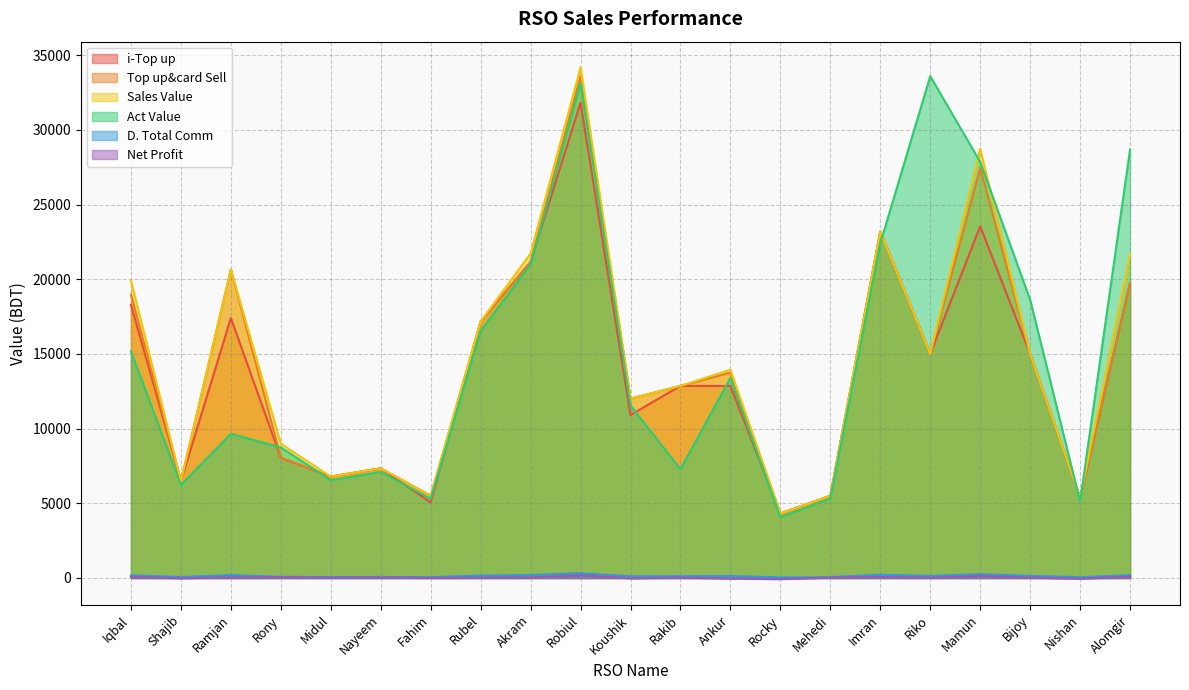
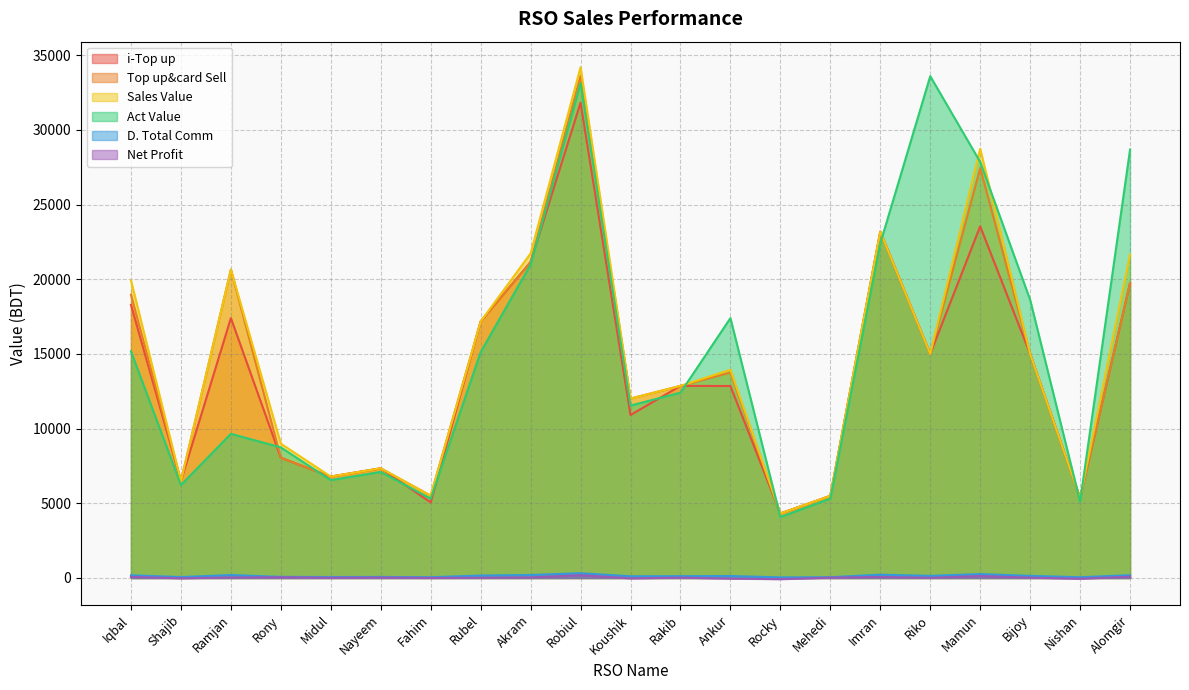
Act Value, Rubel: 16500 -> 15100
Act Value, Rakib: 7300 -> 12400
Act Value, Ankur: 13400 -> 17400
